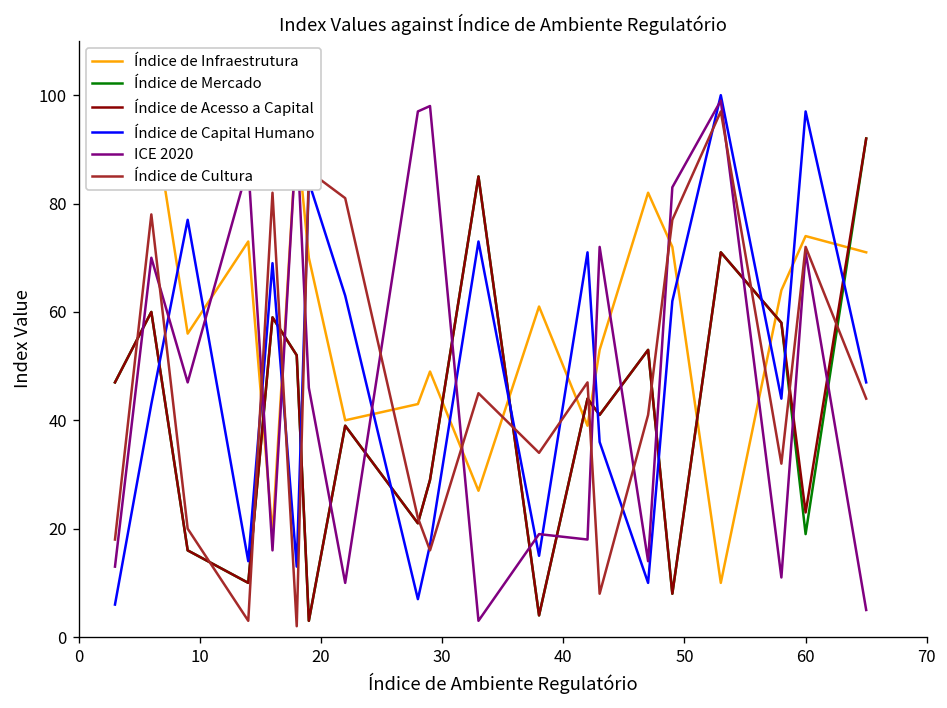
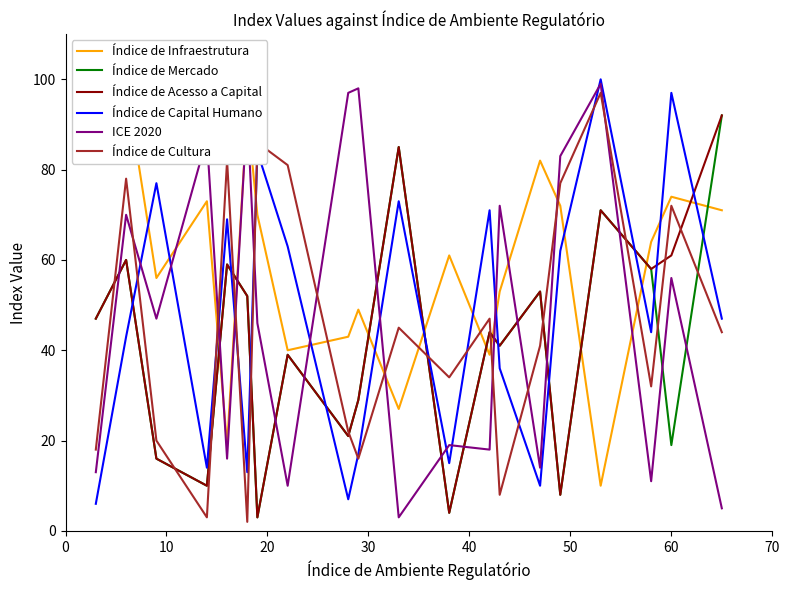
Índice de Acesso a Capital, 60: 23 -> 61
ICE 2020, 60: 71 -> 56
